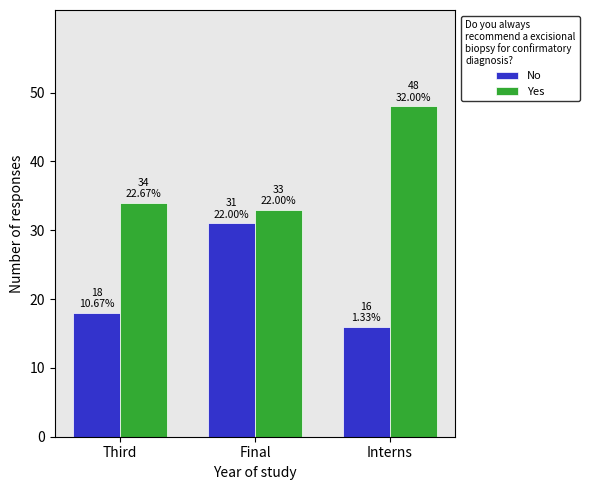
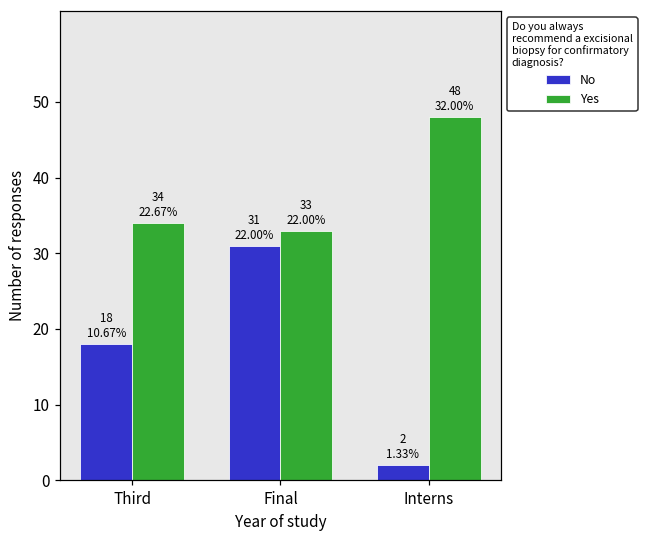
No, Interns: 16 -> 2
